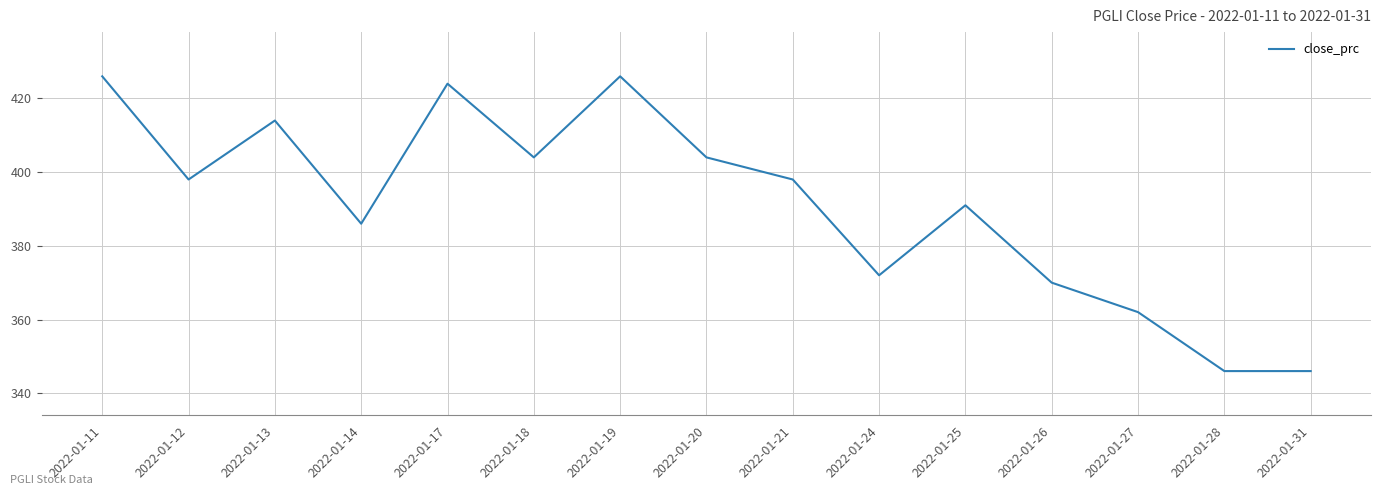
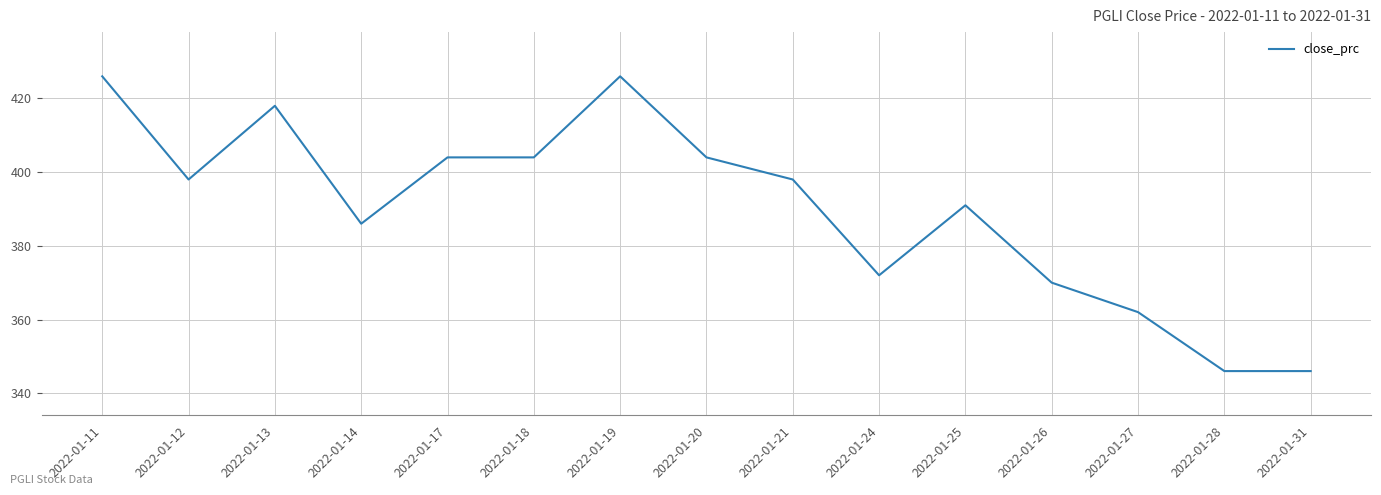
2022-01-13: 414 -> 418
2022-01-17: 424 -> 404
